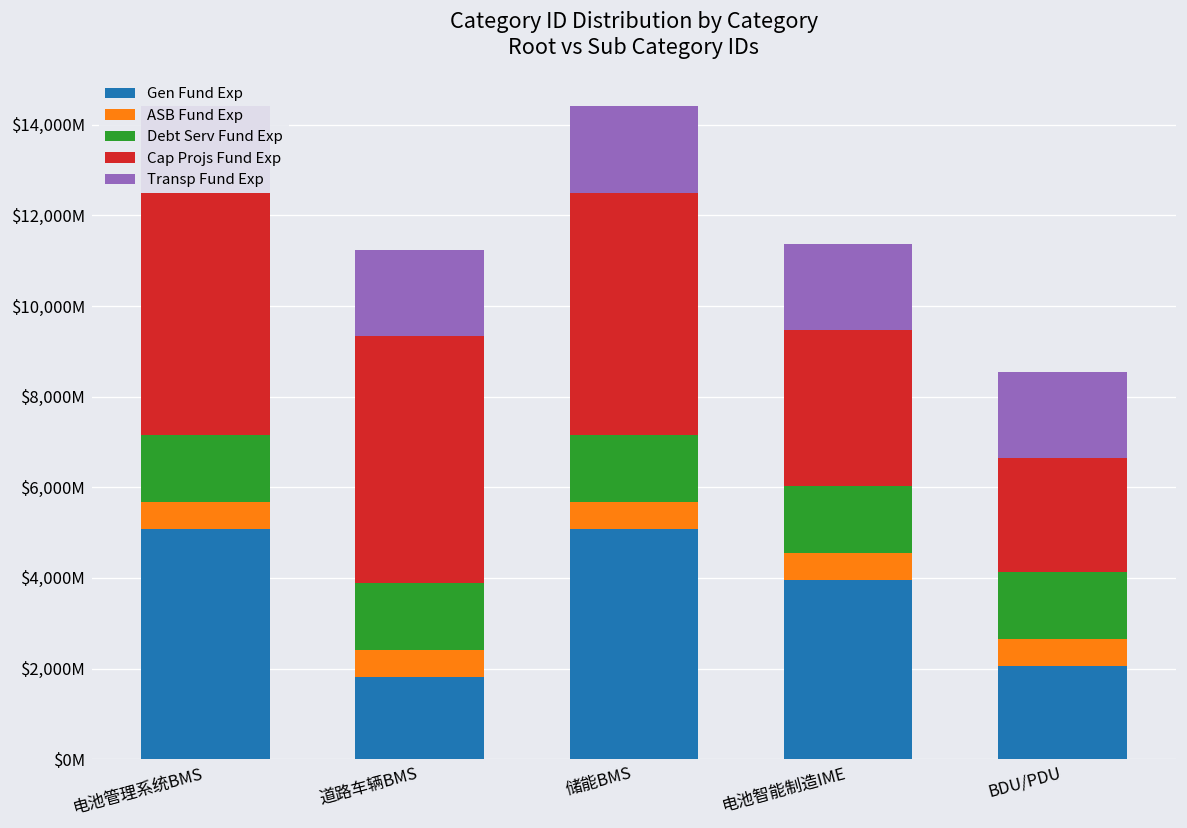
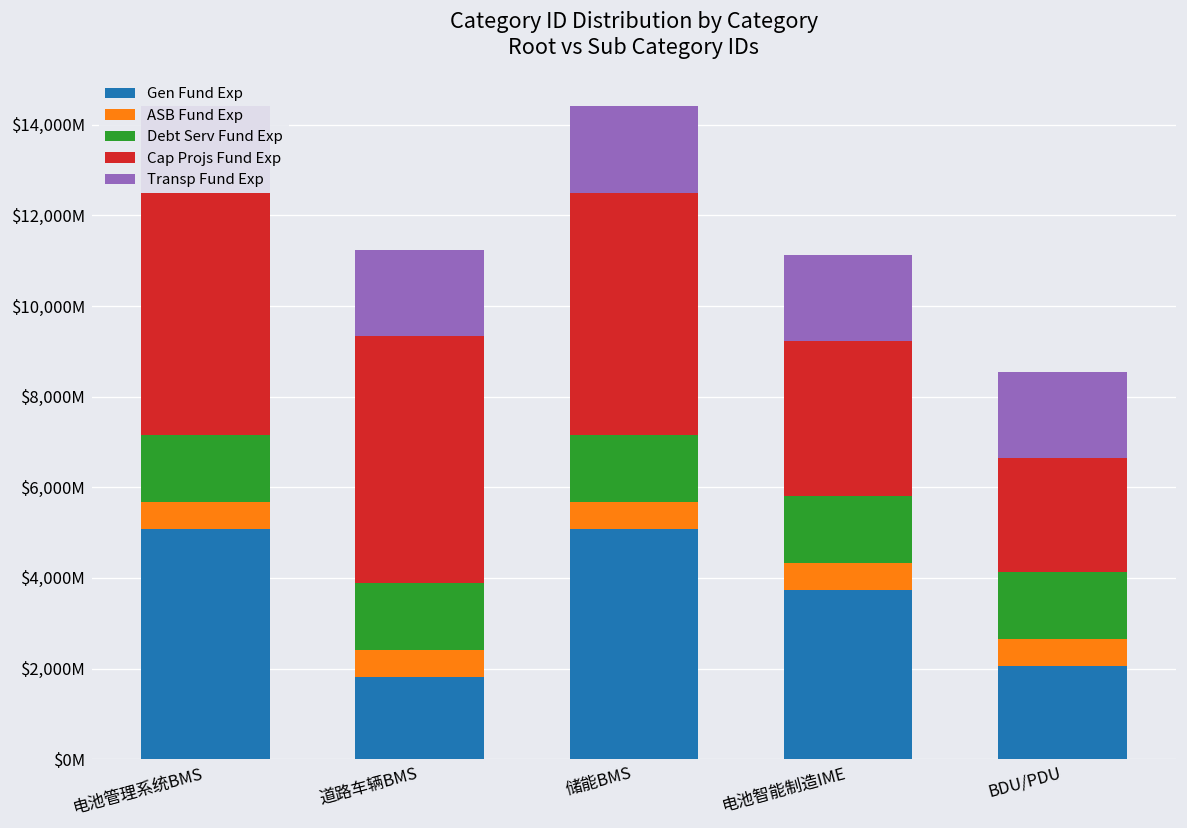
Gen Fund Exp, 电池智能制造IME: $4,000,000,000 -> $3,700,000,000
